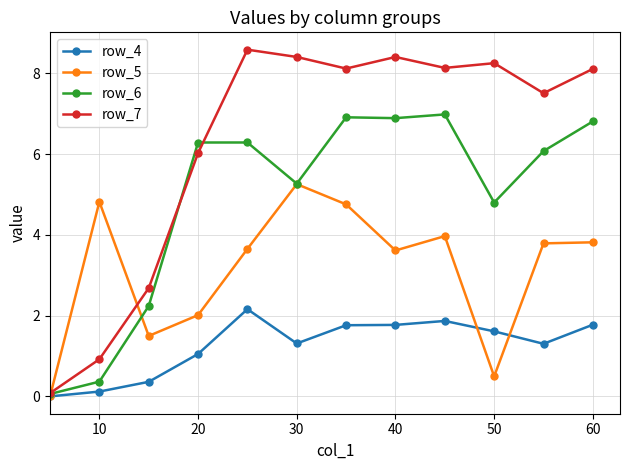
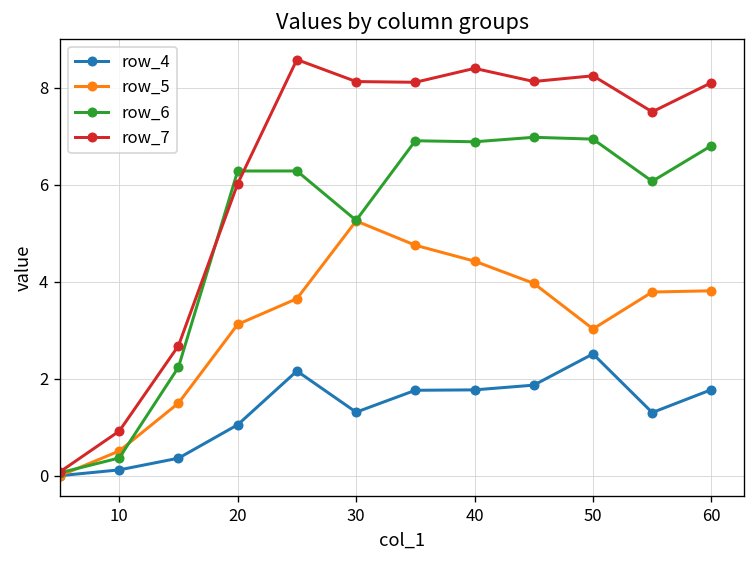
row_5, 10: 4.8 -> 0.5
row_5, 20: 2.0 -> 3.1
row_7, 30: 8.4 -> 8.1
row_5, 40: 3.6 -> 4.4
row_4, 50: 1.6 -> 2.5
row_5, 50: 0.5 -> 3.0
row_6, 50: 4.8 -> 6.9
